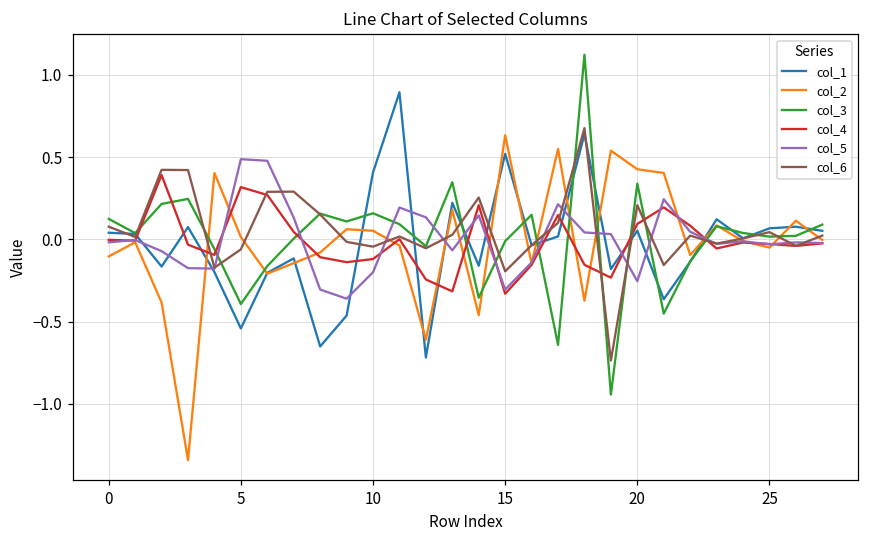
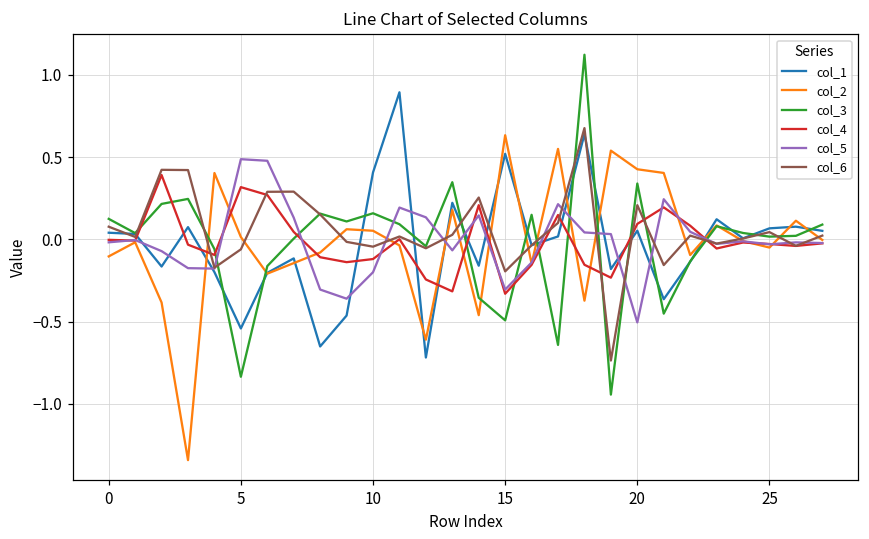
col_3, 5: -0.39 -> -0.84
col_3, 15: -0.01 -> -0.49
col_5, 20: -0.25 -> -0.51
